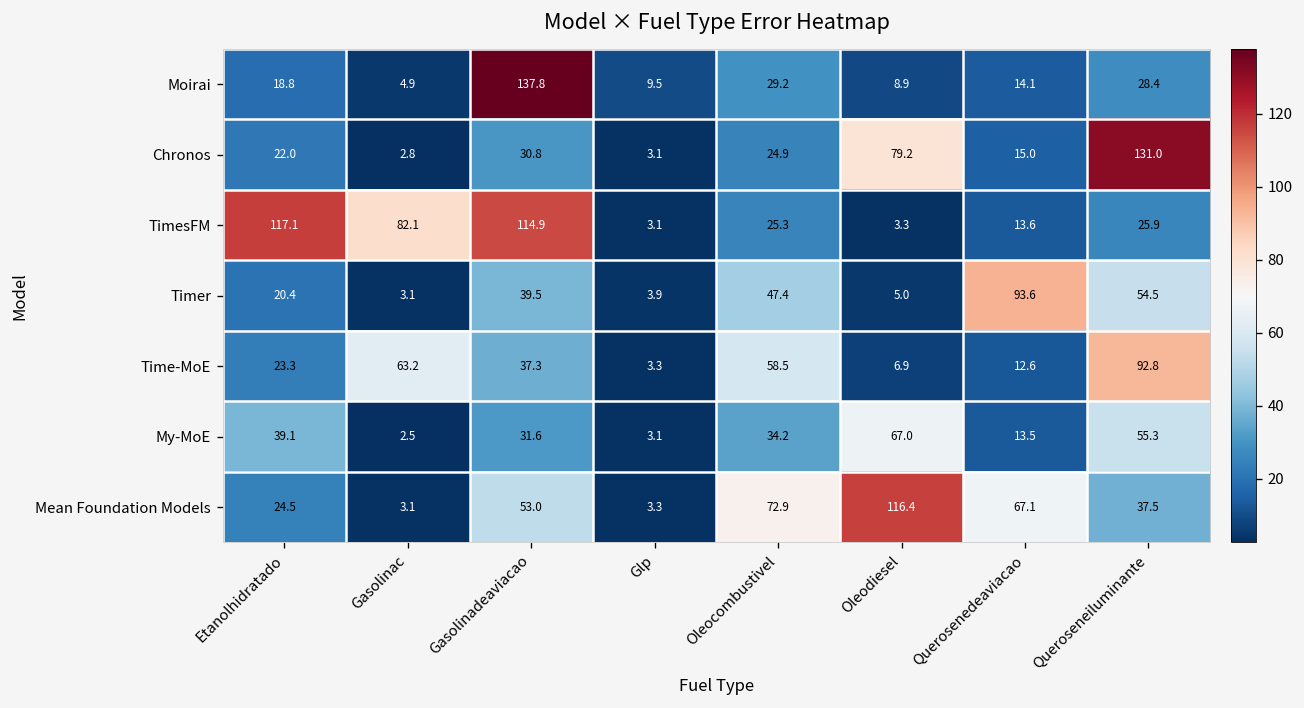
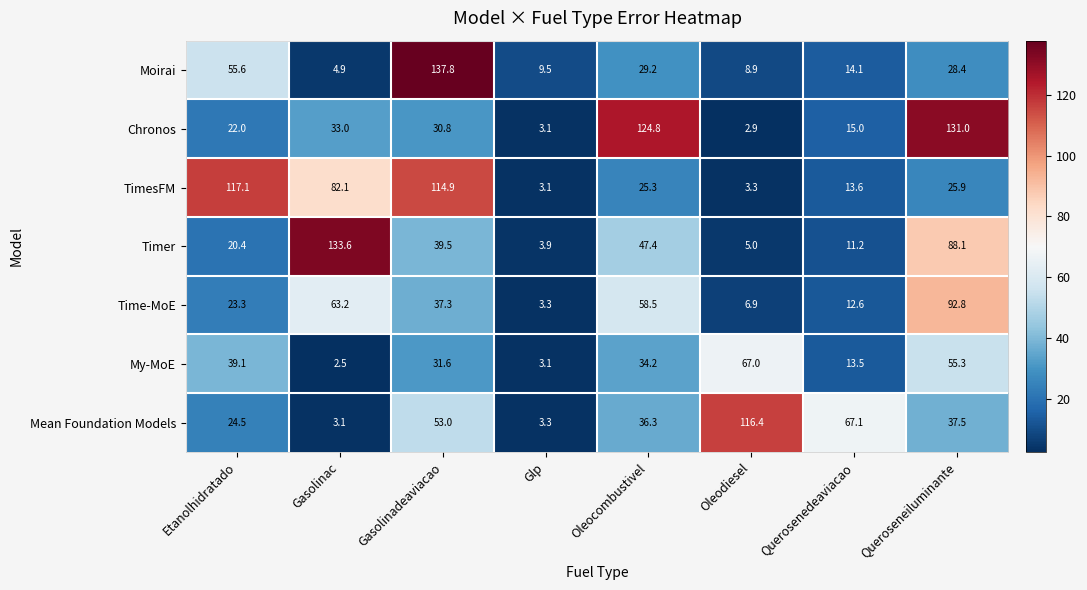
Moirai, Etanolhidratado: 18.8 -> 55.6
Chronos, Gasolinac: 2.8 -> 33.0
Chronos, Oleocombustivel: 24.9 -> 124.8
Chronos, Oleodiesel: 79.2 -> 2.9
Timer, Gasolinac: 3.1 -> 133.6
Timer, Querosenedeaviacao: 93.6 -> 11.2
Timer, Queroseneiluminante: 54.5 -> 88.1
Mean Foundation Models, Oleocombustivel: 72.9 -> 36.3
